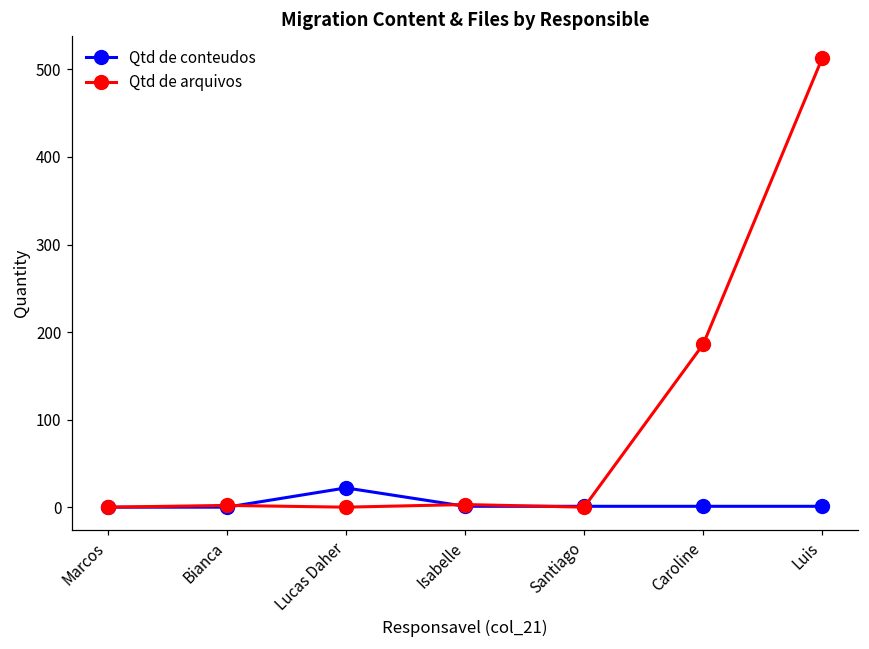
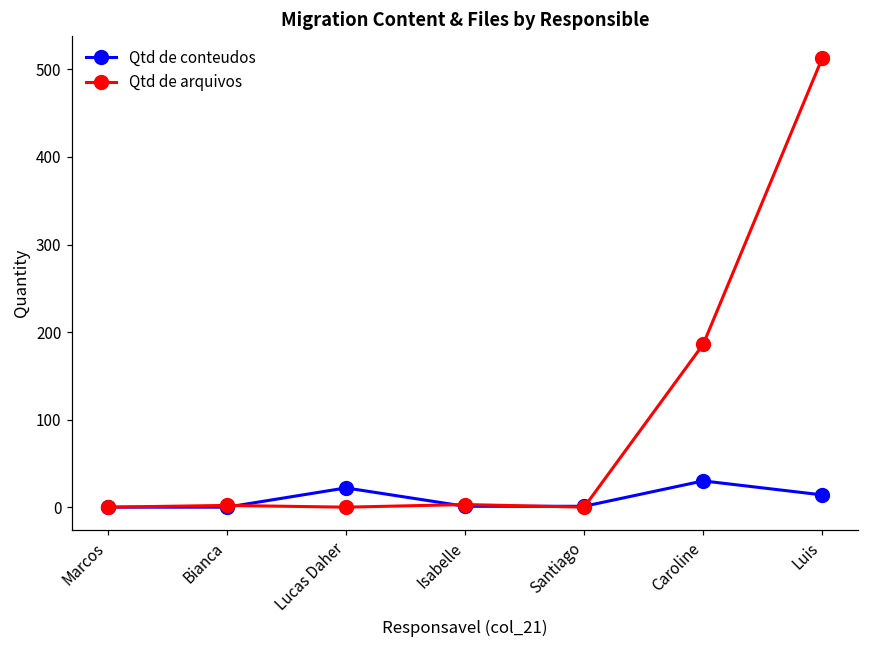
Qtd de conteudos, Caroline: 0 -> 30
Qtd de conteudos, Luis: 0 -> 10
